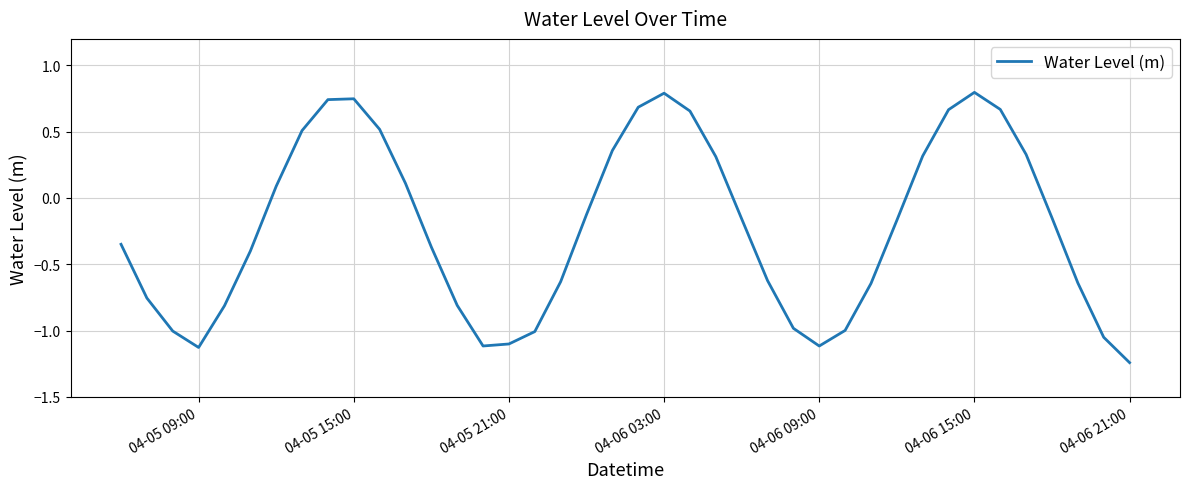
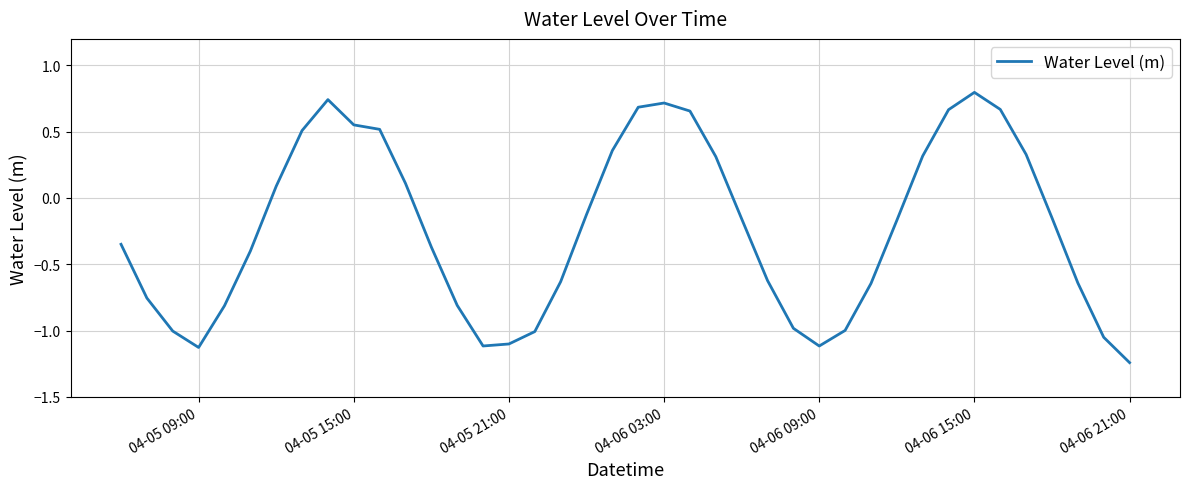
04-05 15:00: 0.75 -> 0.55
04-06 03:00: 0.79 -> 0.72
